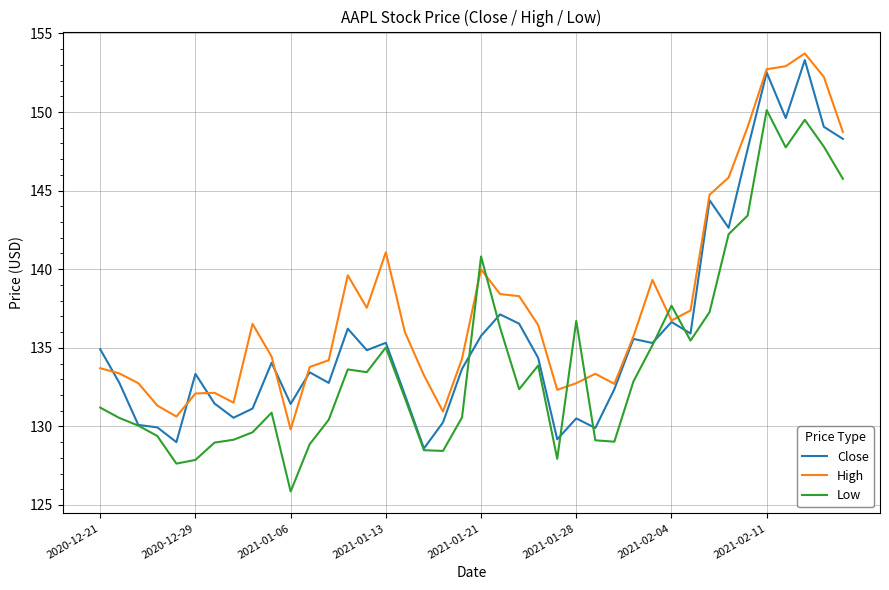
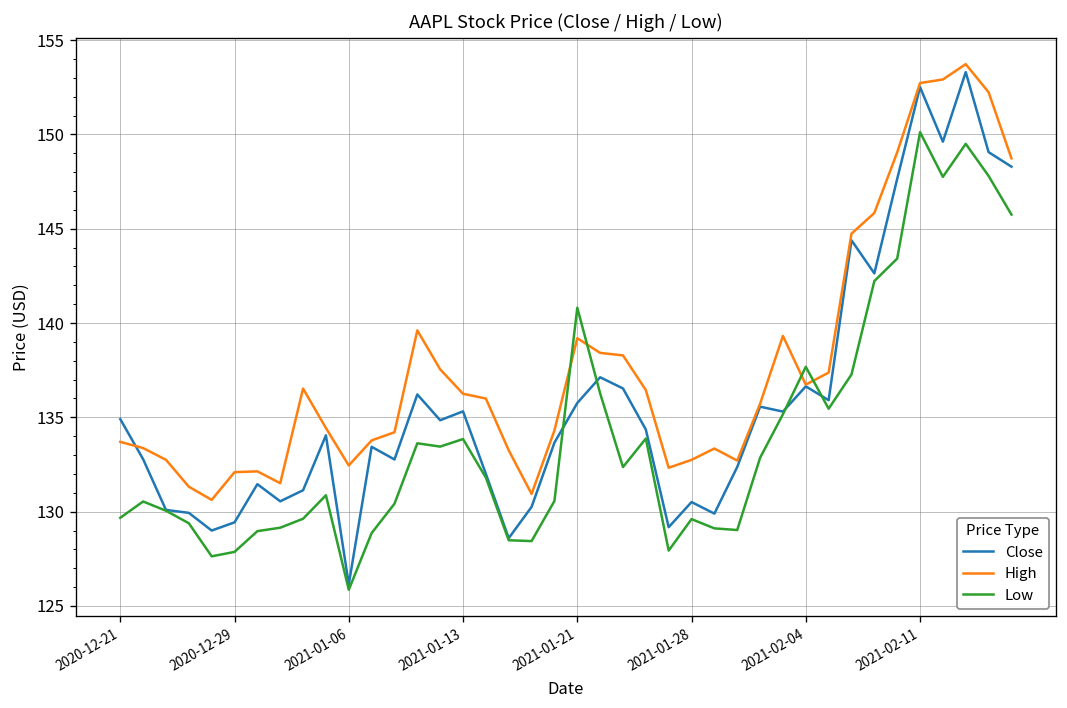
Low, 2020-12-21: 131.2 -> 129.7
Close, 2020-12-29: 133.3 -> 129.4
Close, 2021-01-06: 131.4 -> 126.1
High, 2021-01-06: 129.8 -> 132.4
High, 2021-01-13: 141.1 -> 136.3
Low, 2021-01-13: 135.0 -> 133.9
High, 2021-01-21: 140.0 -> 139.2
Low, 2021-01-28: 136.7 -> 129.6
